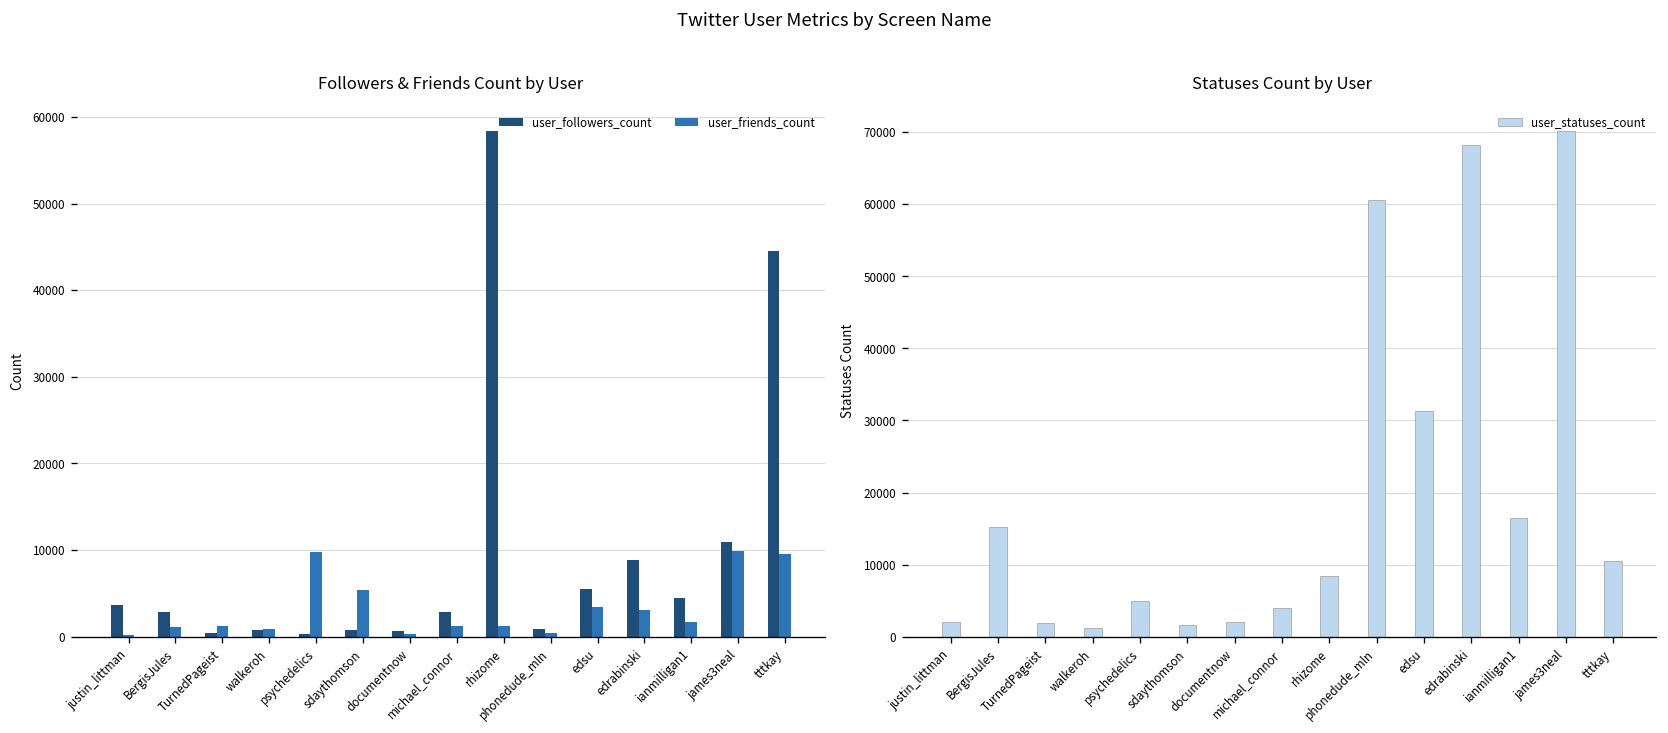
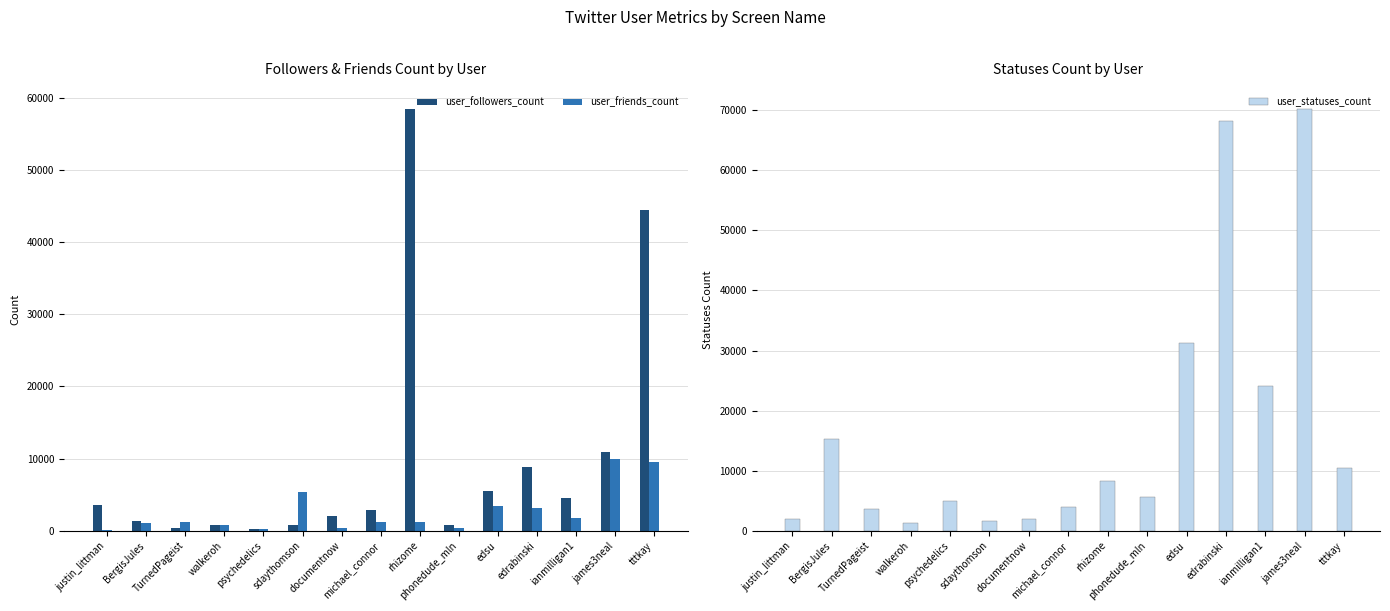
Followers & Friends Count by User, user_followers_count, BergisJules: 3000 -> 1000
Followers & Friends Count by User, user_friends_count, psychedelics: 10000 -> 0
Followers & Friends Count by User, user_followers_count, documentnow: 1000 -> 2000
Statuses Count by User, TurnedPageist: 2000 -> 4000
Statuses Count by User, phonedude_mln: 61000 -> 6000
Statuses Count by User, ianmilligan1: 17000 -> 24000
